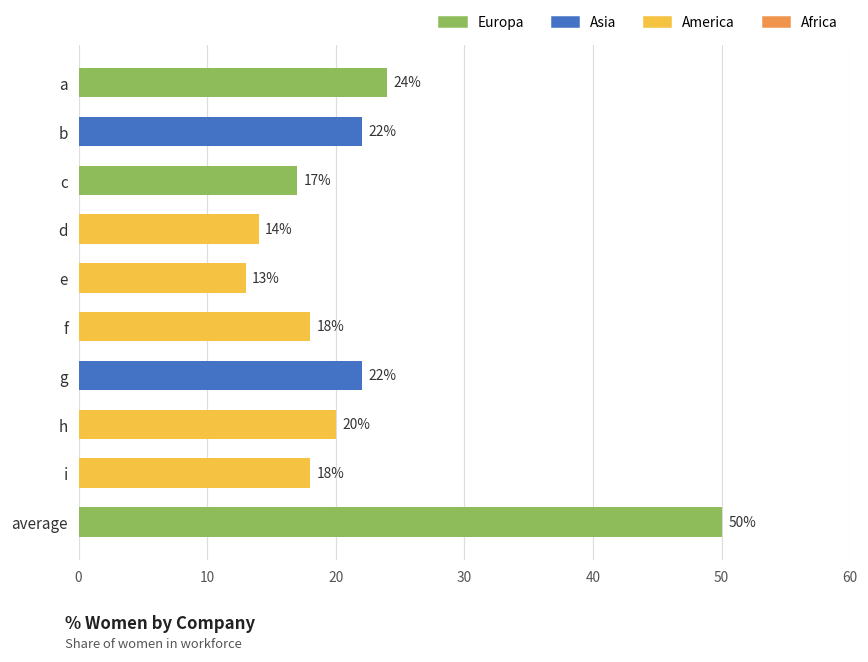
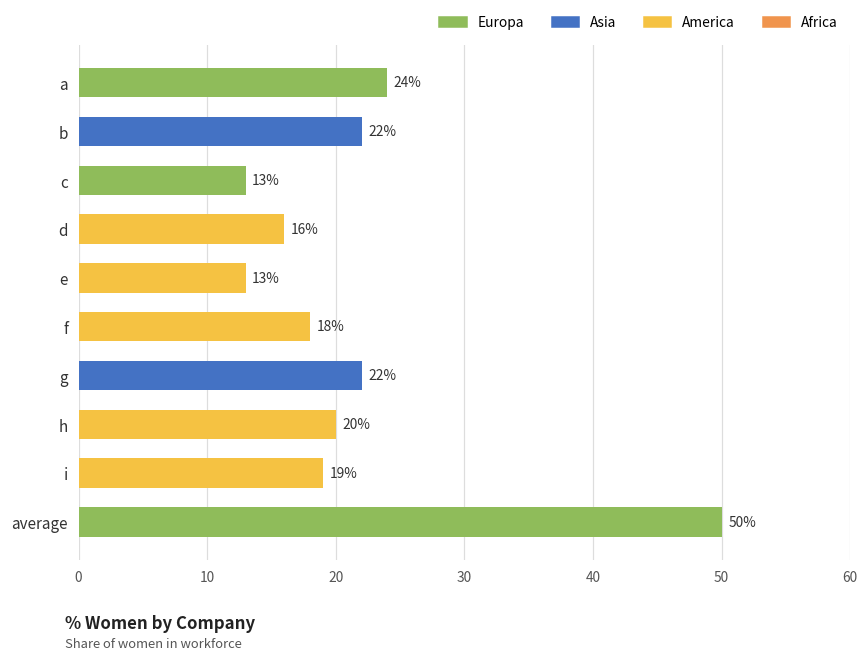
c: 17% -> 13%
d: 14% -> 16%
i: 18% -> 19%
